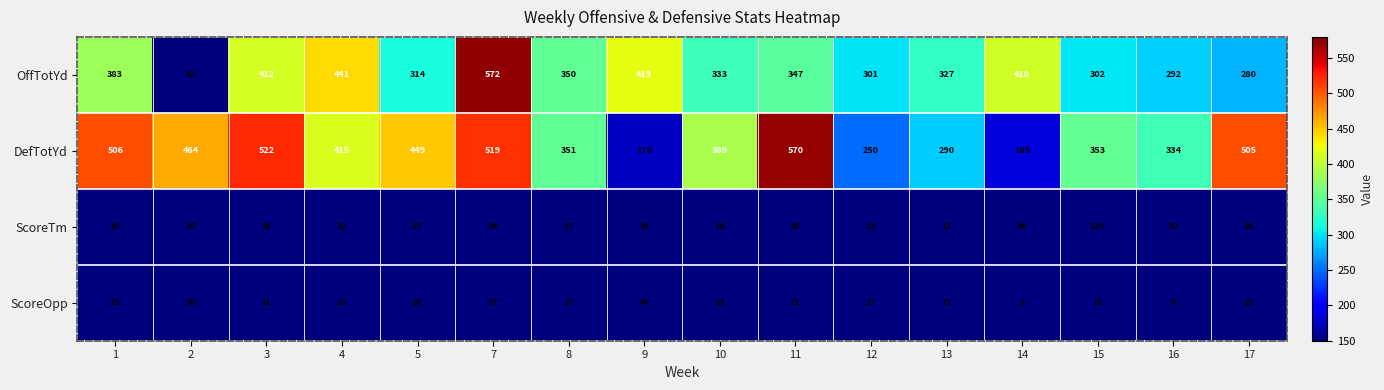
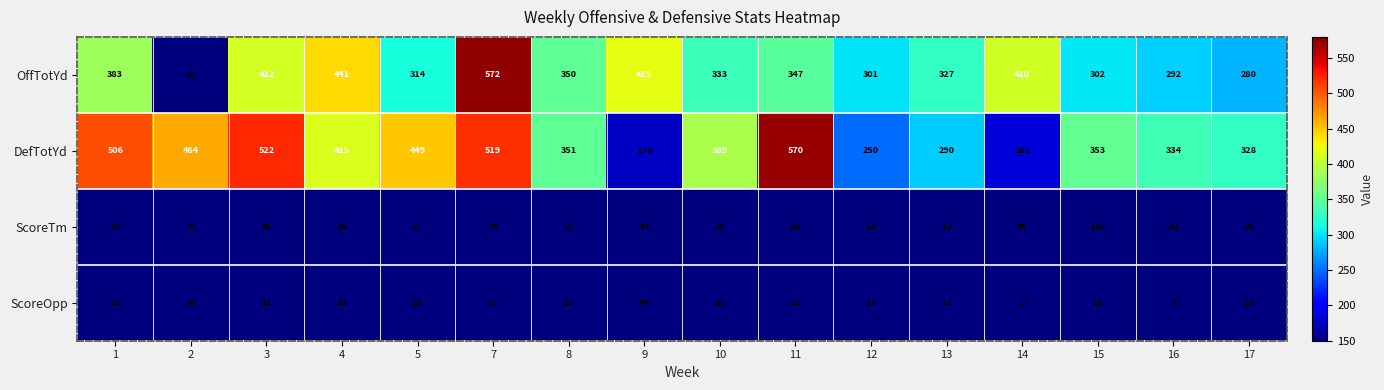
DefTotYd, 17: 505 -> 328
